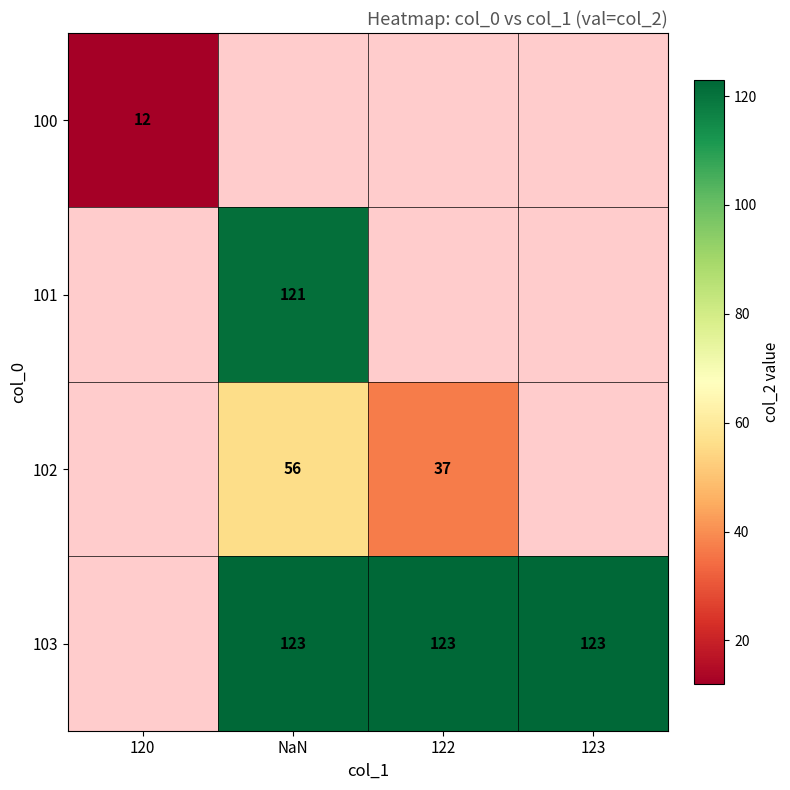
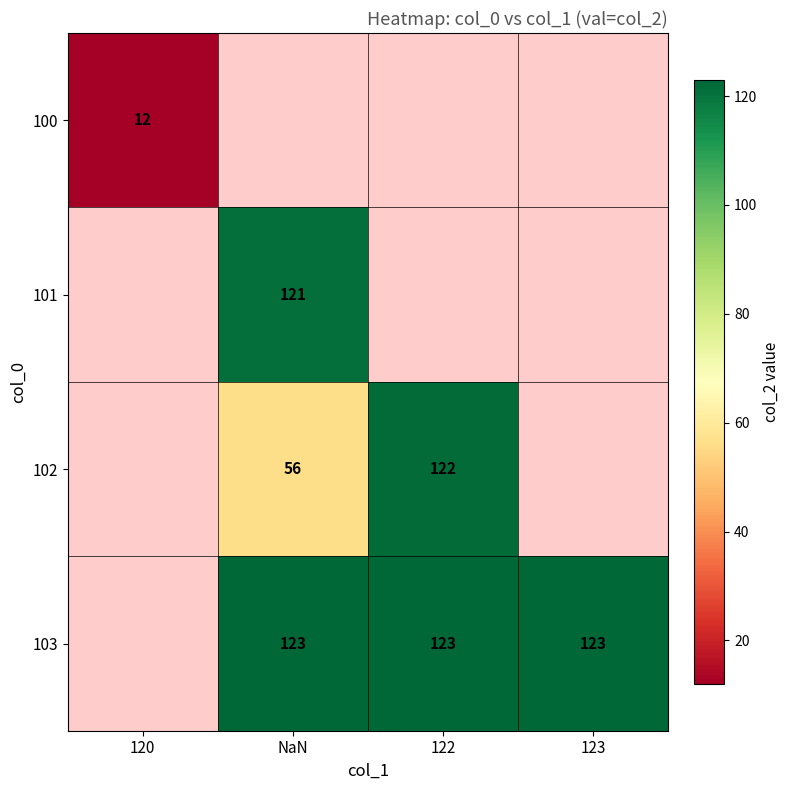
102, 122: 37 -> 122
